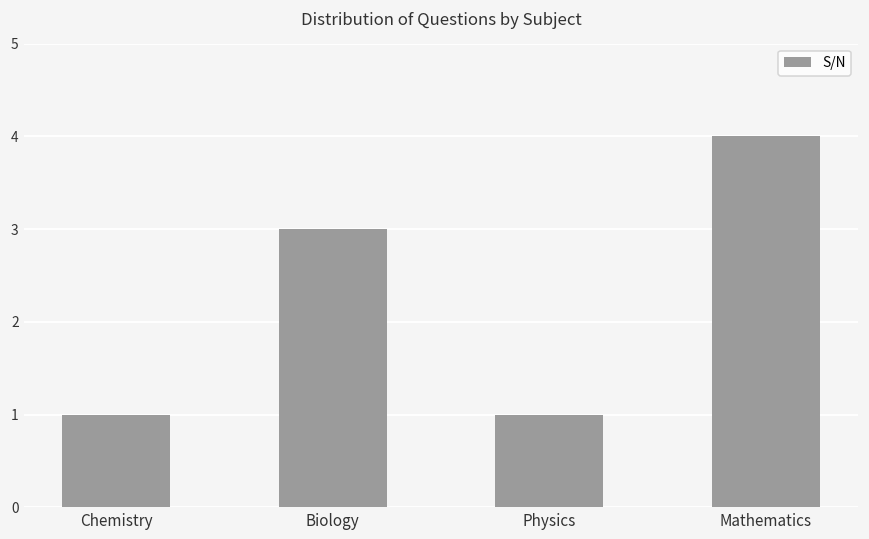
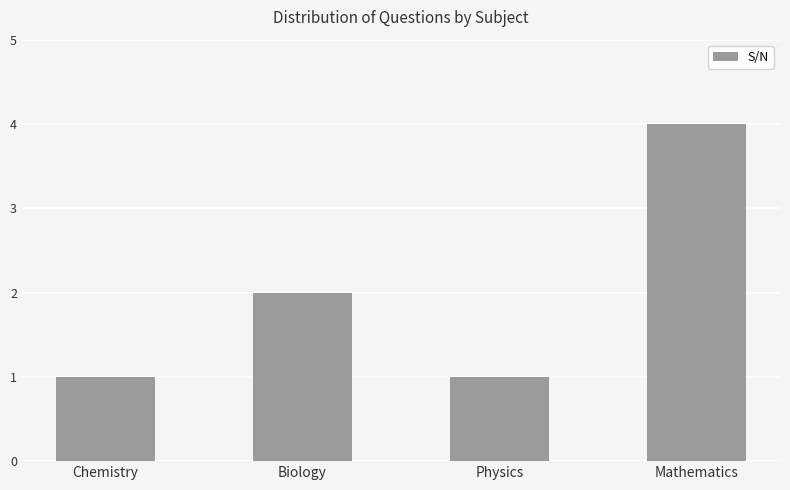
Biology: 3 -> 2
